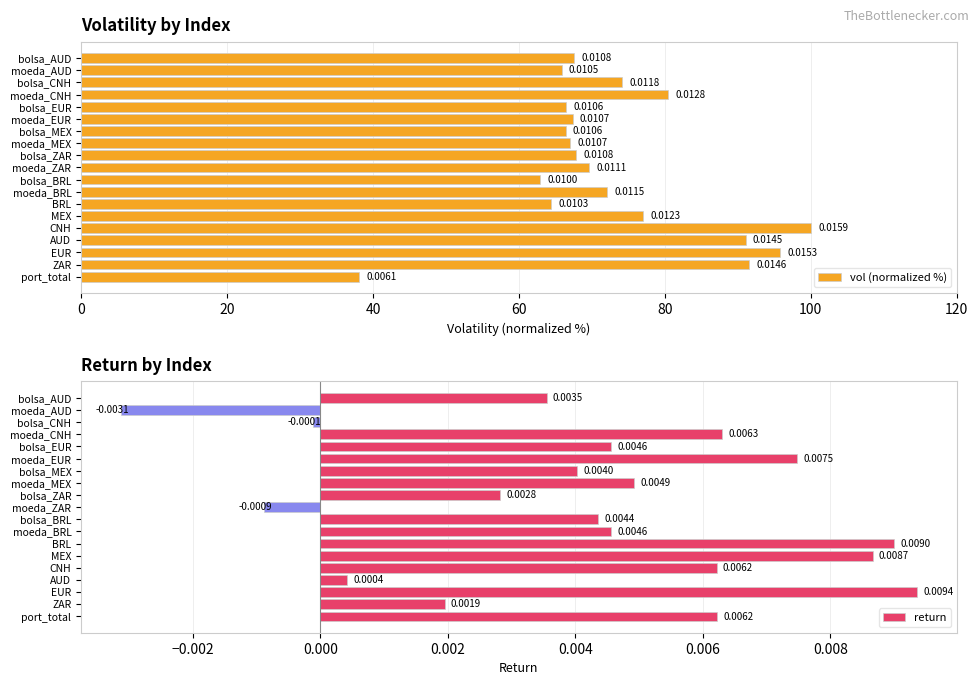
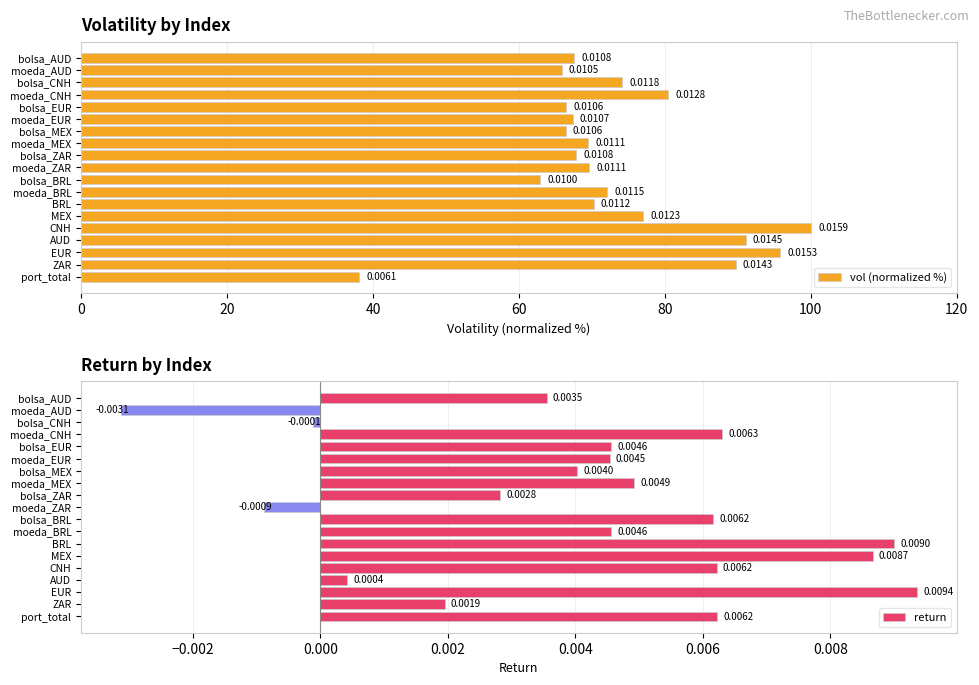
Volatility by Index, moeda_MEX: 0.0107 -> 0.0111
Volatility by Index, BRL: 0.0103 -> 0.0112
Volatility by Index, ZAR: 0.0146 -> 0.0143
Return by Index, moeda_EUR: 0.0075 -> 0.0045
Return by Index, bolsa_BRL: 0.0044 -> 0.0062
